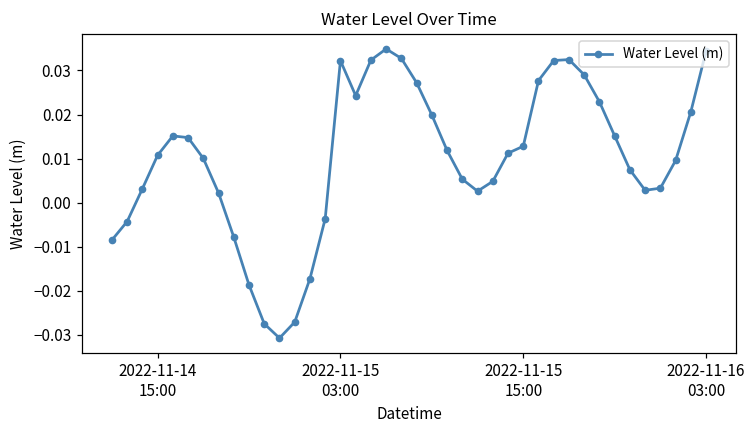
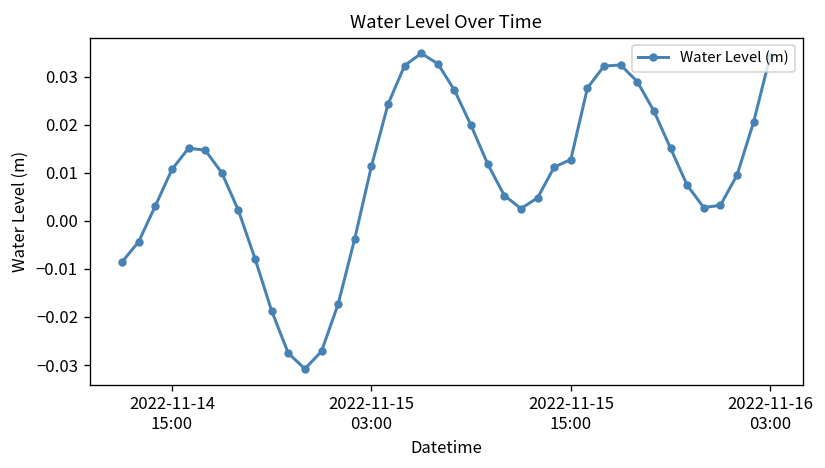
2022-11-15 03:00: 0.032 -> 0.011
